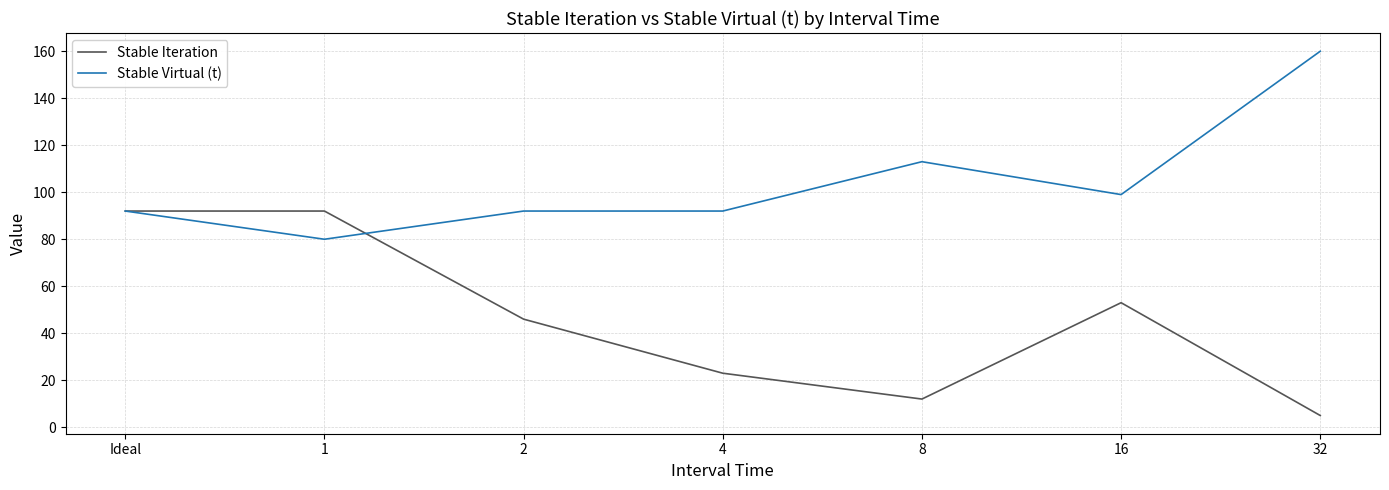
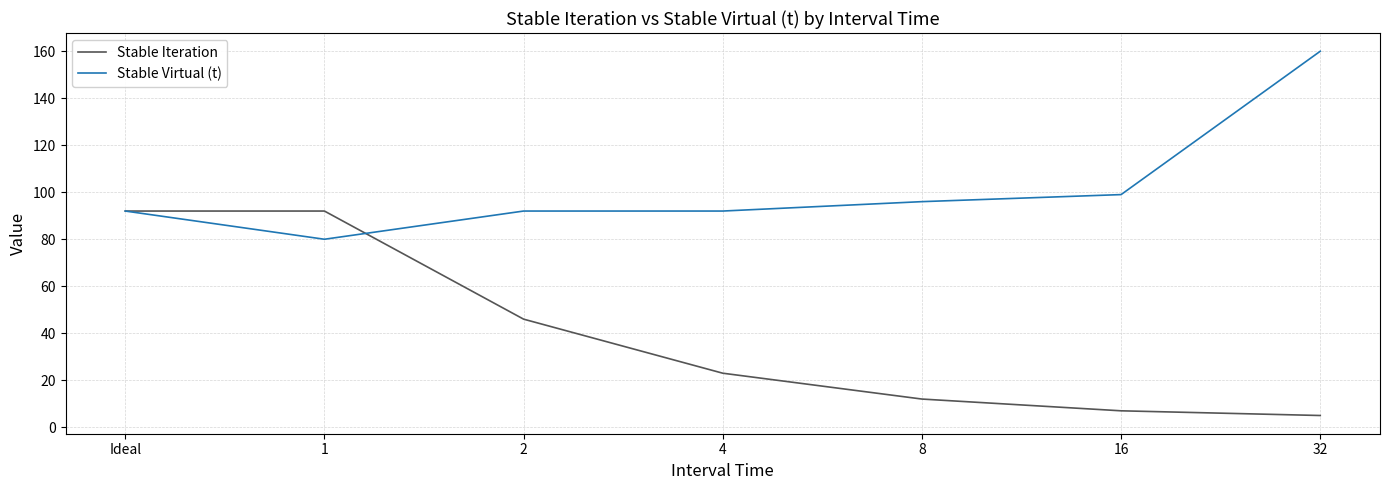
Stable Virtual (t), 8: 113 -> 96
Stable Iteration, 16: 53 -> 7
